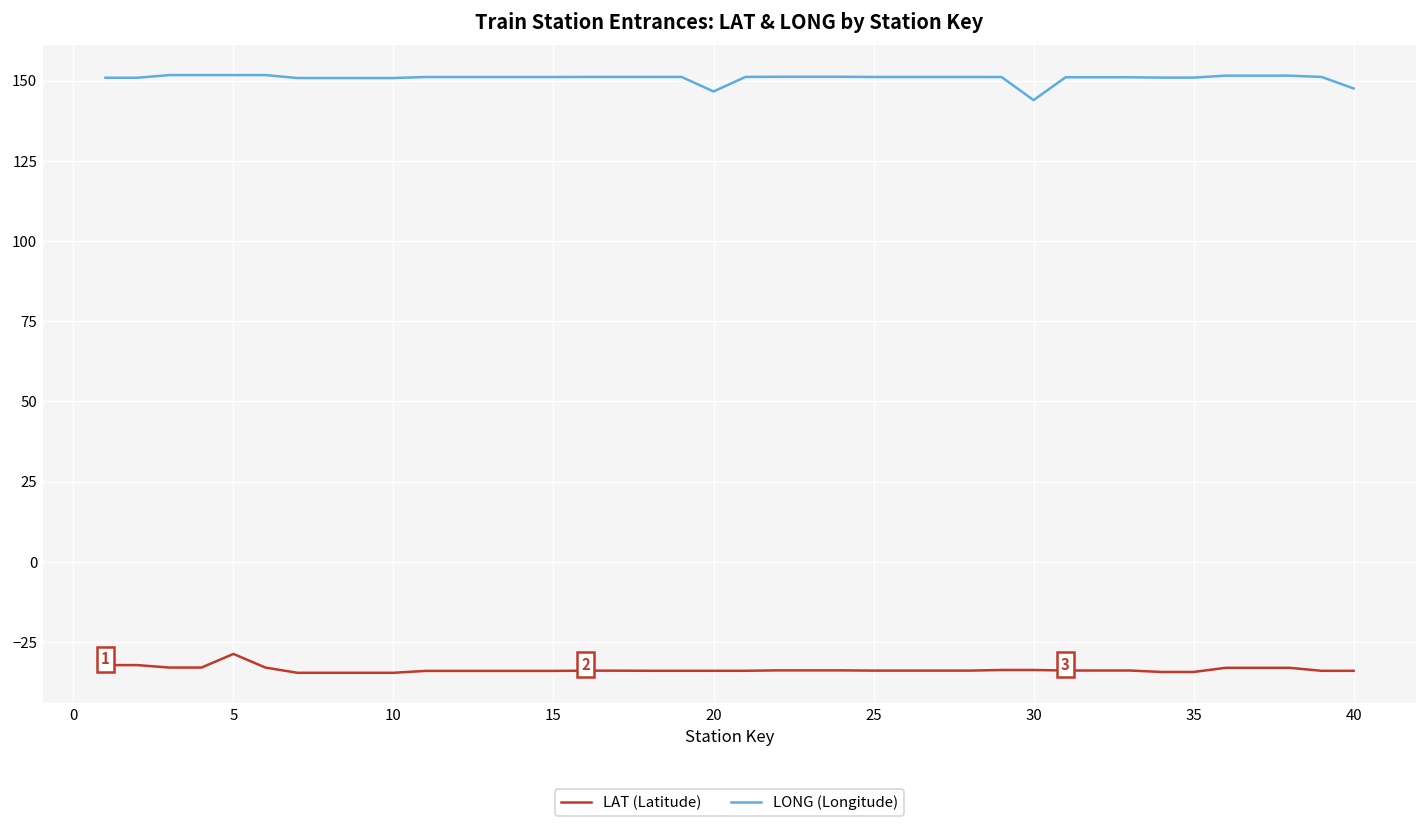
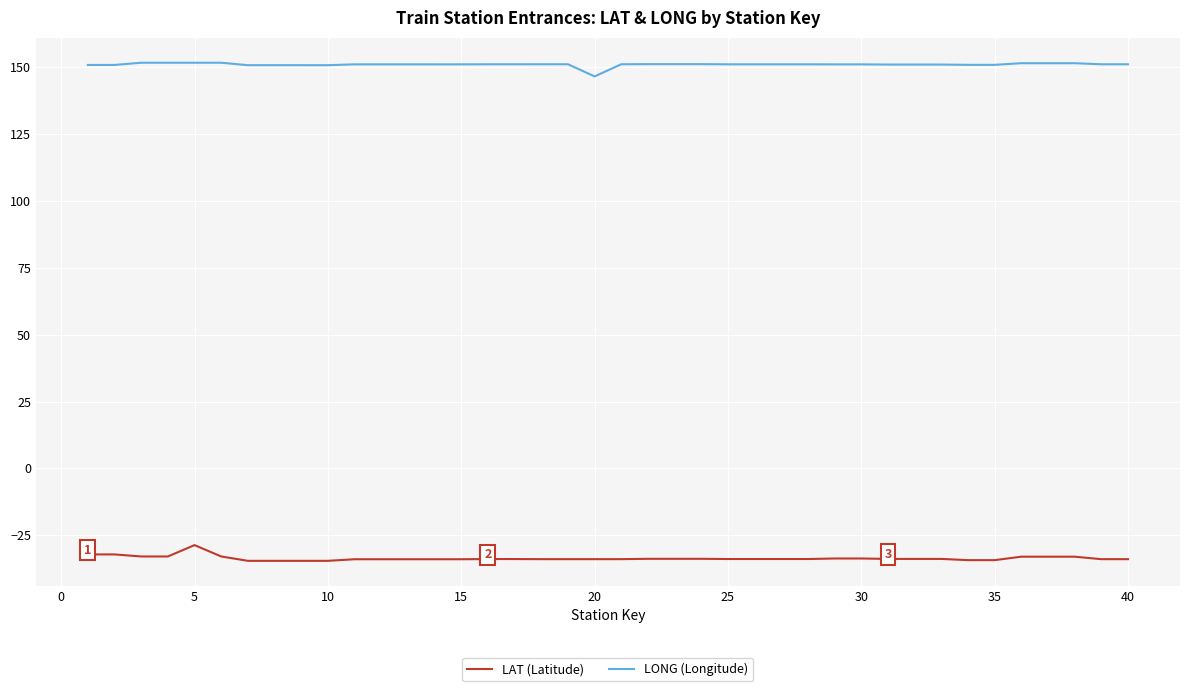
LONG (Longitude), 30: 144 -> 151
LONG (Longitude), 40: 148 -> 151
